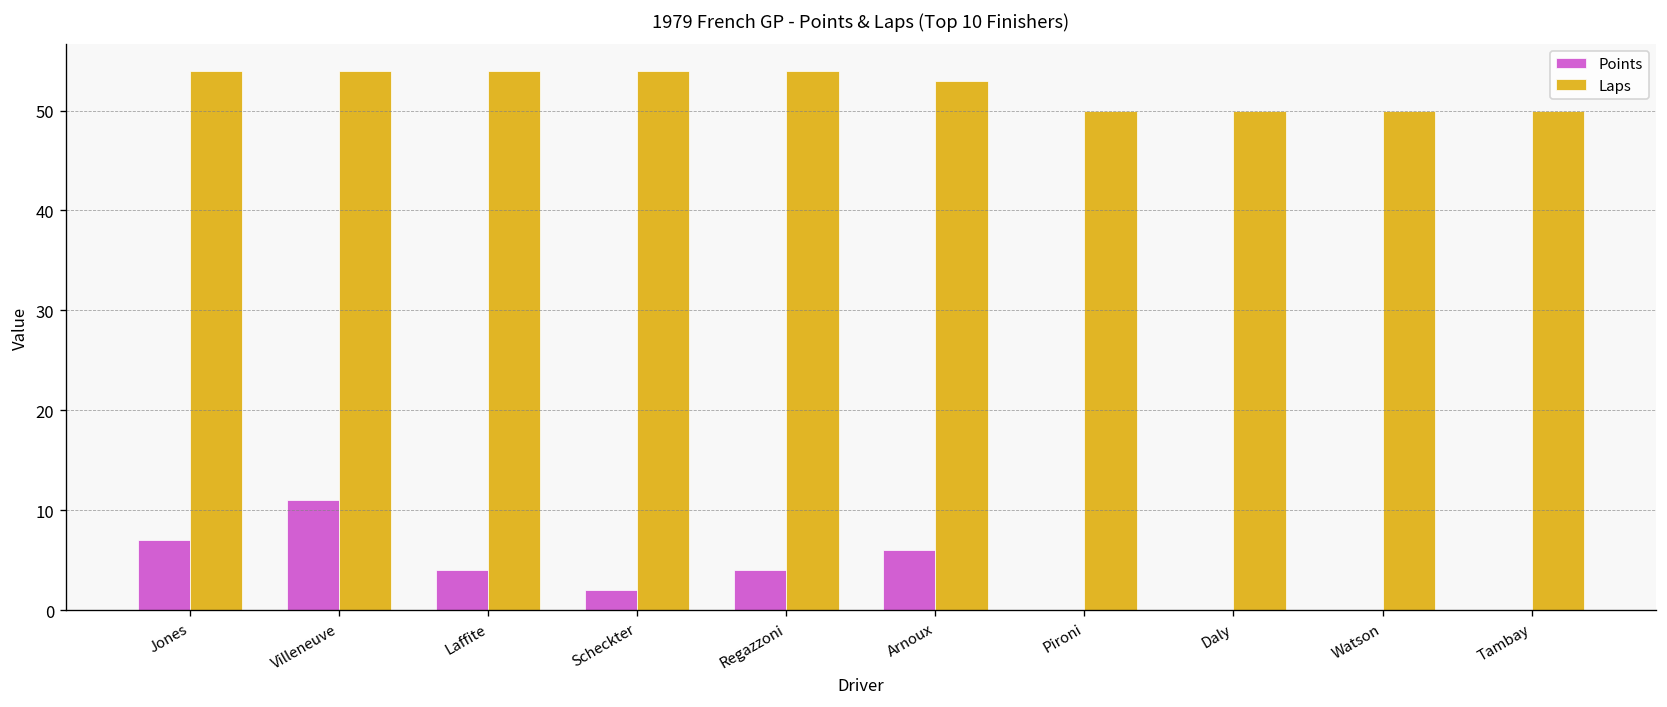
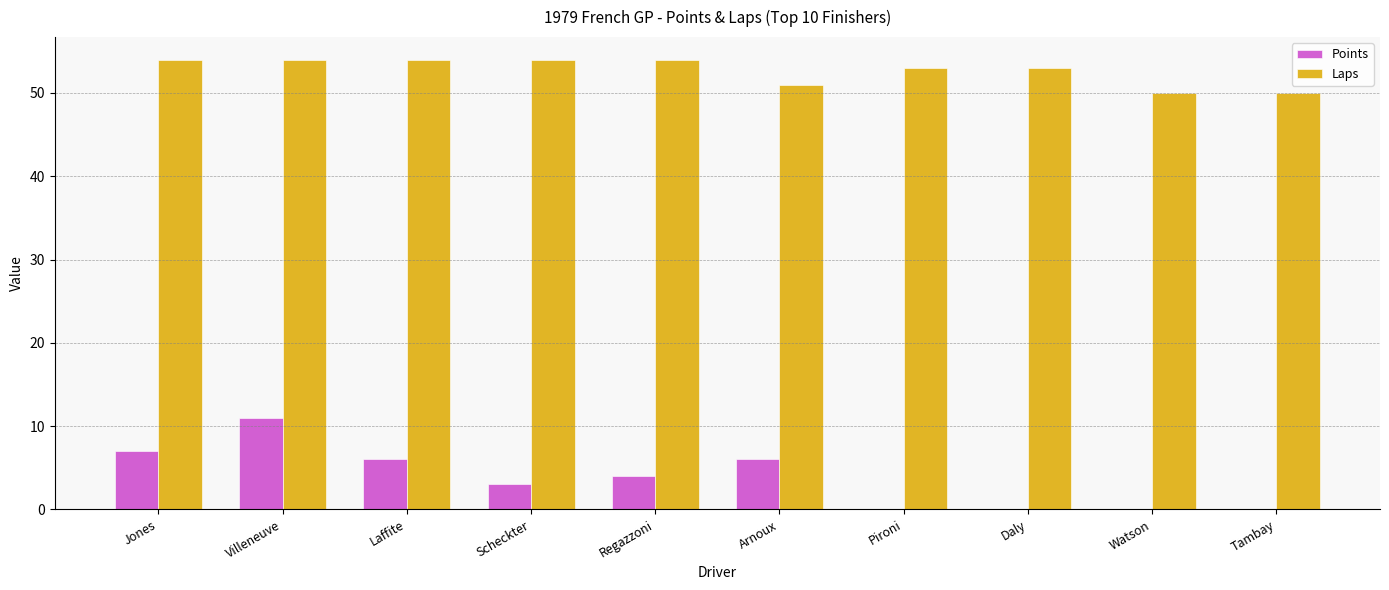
Points, Laffite: 4 -> 6
Points, Scheckter: 2 -> 3
Laps, Arnoux: 53 -> 51
Laps, Pironi: 50 -> 53
Laps, Daly: 50 -> 53
